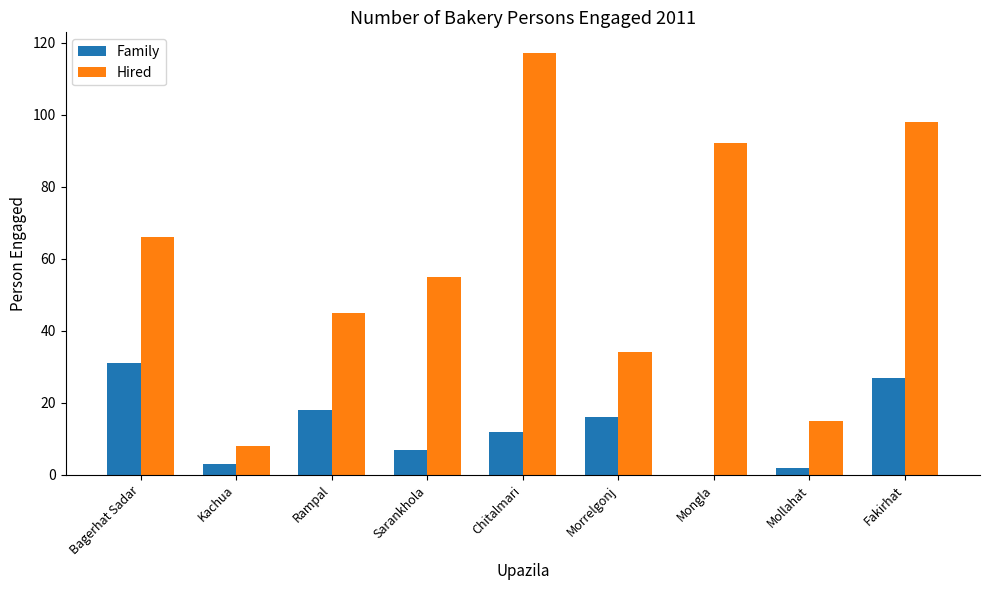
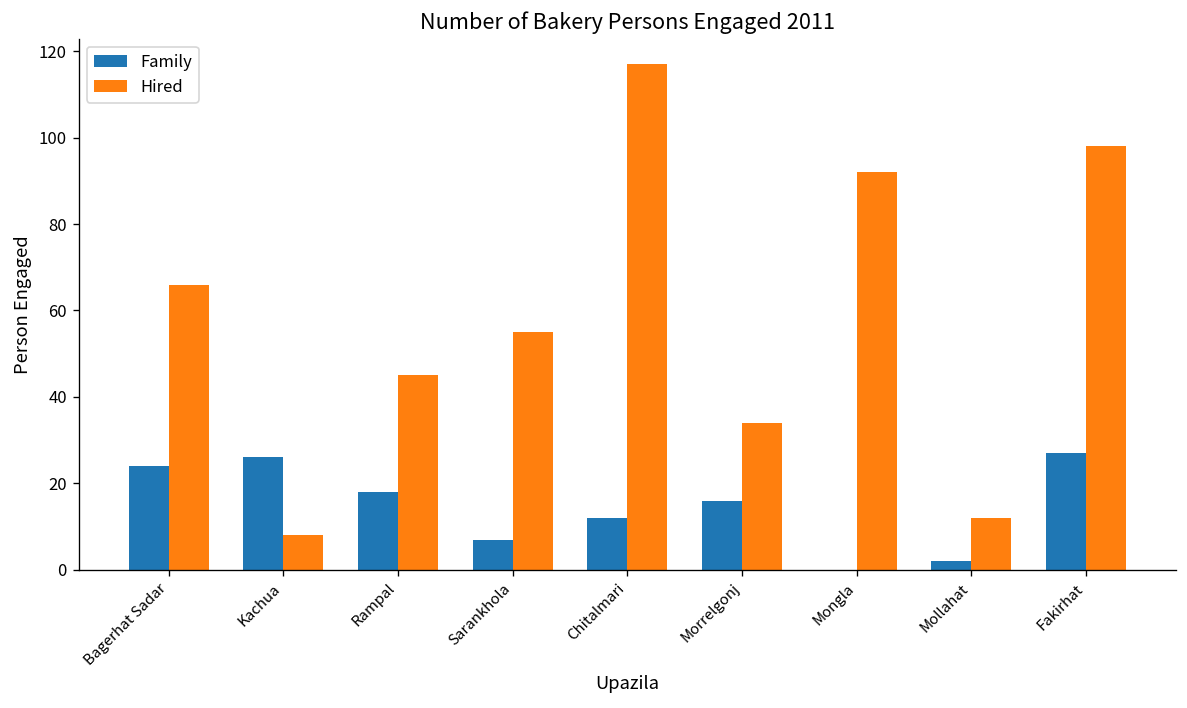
Family, Bagerhat Sadar: 31 -> 24
Family, Kachua: 3 -> 26
Hired, Mollahat: 15 -> 12
